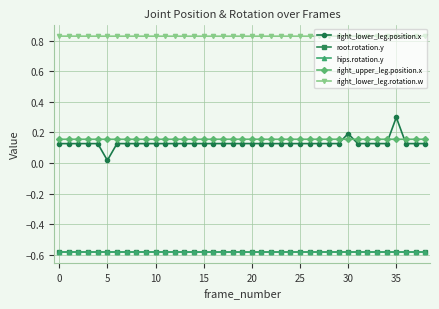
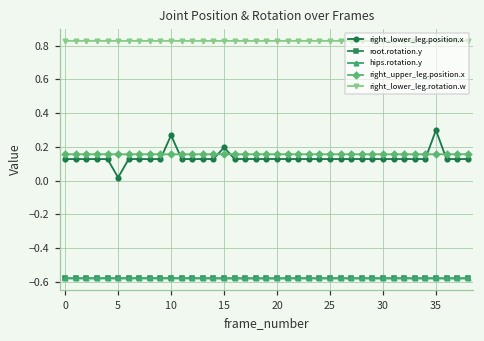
right_lower_leg.position.x, 10: 0.13 -> 0.27
right_lower_leg.position.x, 15: 0.13 -> 0.20
right_lower_leg.position.x, 30: 0.19 -> 0.13
